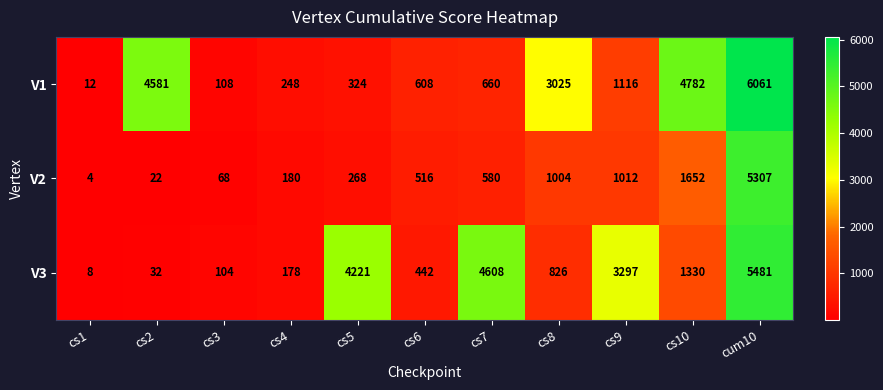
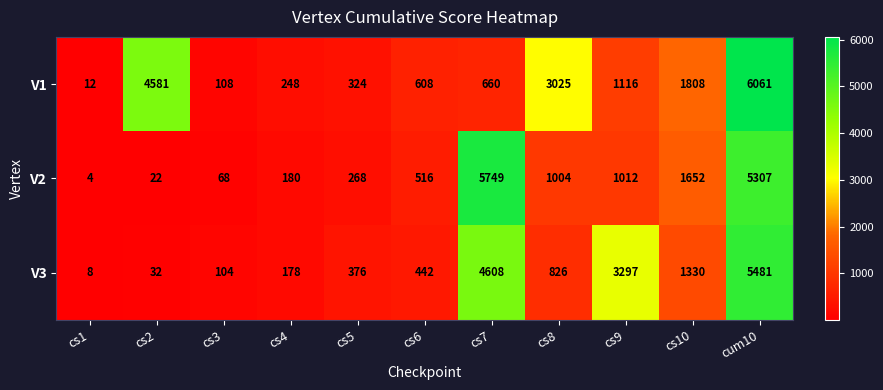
V1, cs10: 4782 -> 1808
V2, cs7: 580 -> 5749
V3, cs5: 4221 -> 376
